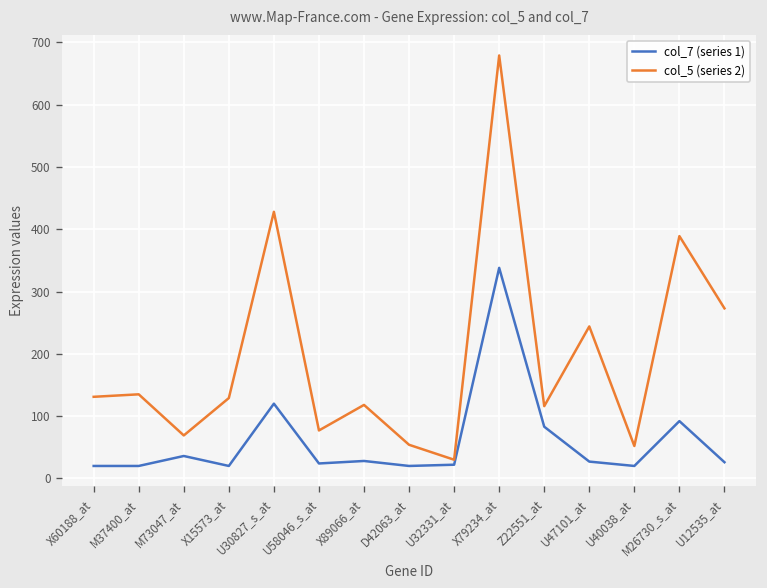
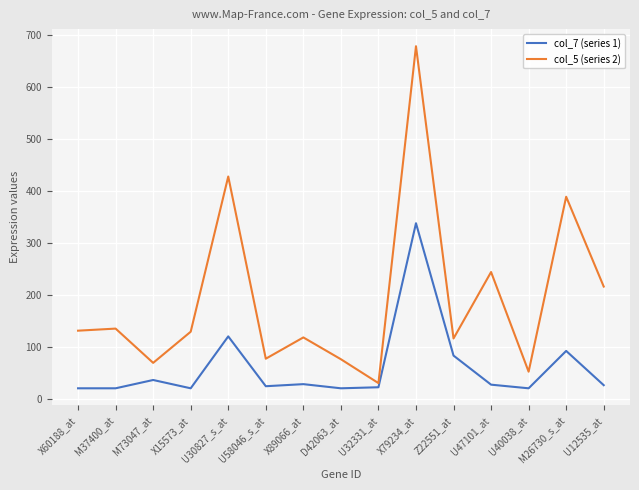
col_5 (series 2), D42063_at: 50 -> 80
col_5 (series 2), U12535_at: 270 -> 220
